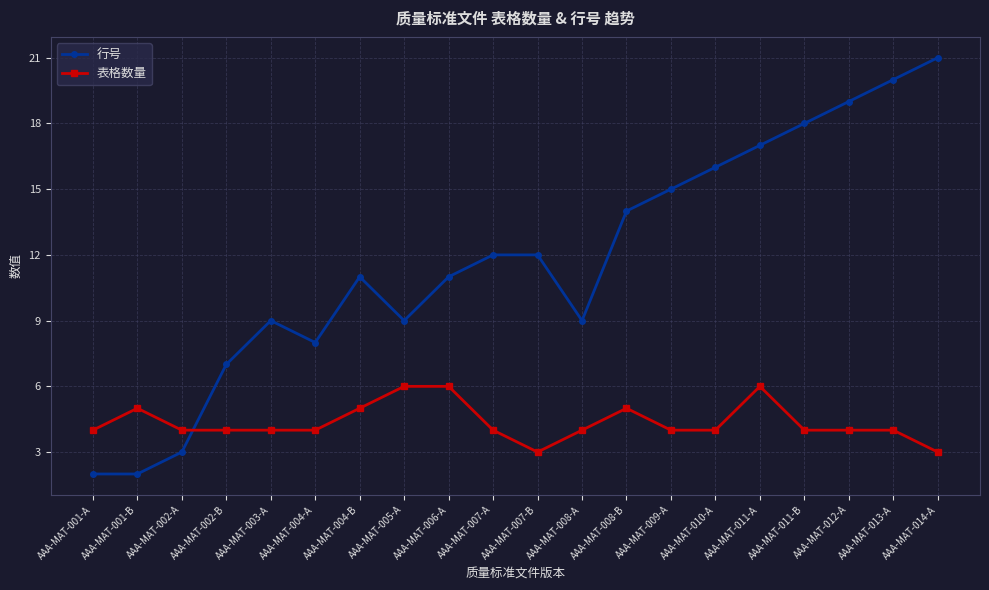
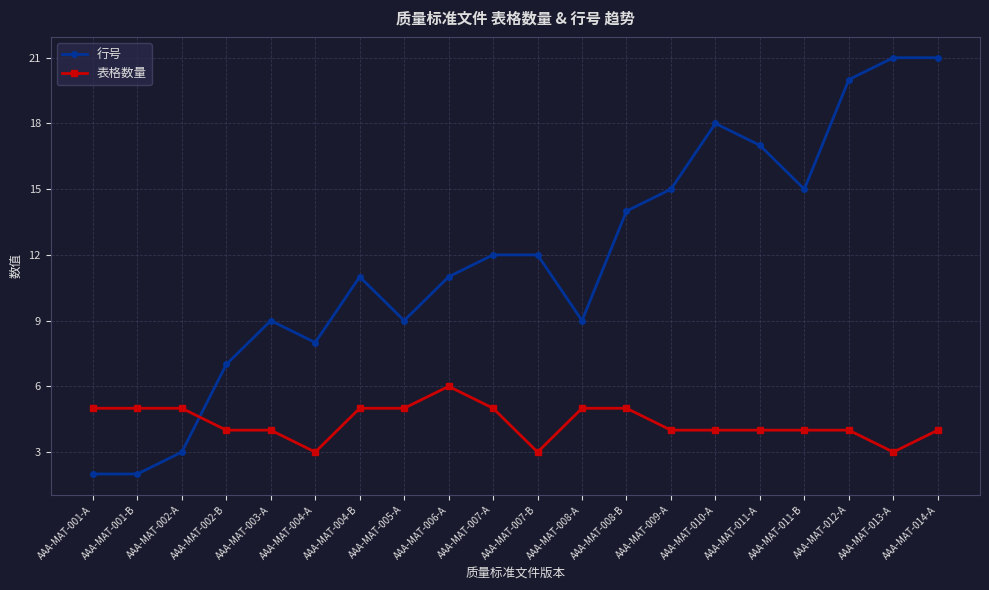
表格数量, AAA-MAT-001-A: 4 -> 5
表格数量, AAA-MAT-002-A: 4 -> 5
表格数量, AAA-MAT-004-A: 4 -> 3
表格数量, AAA-MAT-005-A: 6 -> 5
表格数量, AAA-MAT-007-A: 4 -> 5
表格数量, AAA-MAT-008-A: 4 -> 5
行号, AAA-MAT-010-A: 16 -> 18
表格数量, AAA-MAT-011-A: 6 -> 4
行号, AAA-MAT-011-B: 18 -> 15
行号, AAA-MAT-012-A: 19 -> 20
行号, AAA-MAT-013-A: 20 -> 21
表格数量, AAA-MAT-013-A: 4 -> 3
表格数量, AAA-MAT-014-A: 3 -> 4
